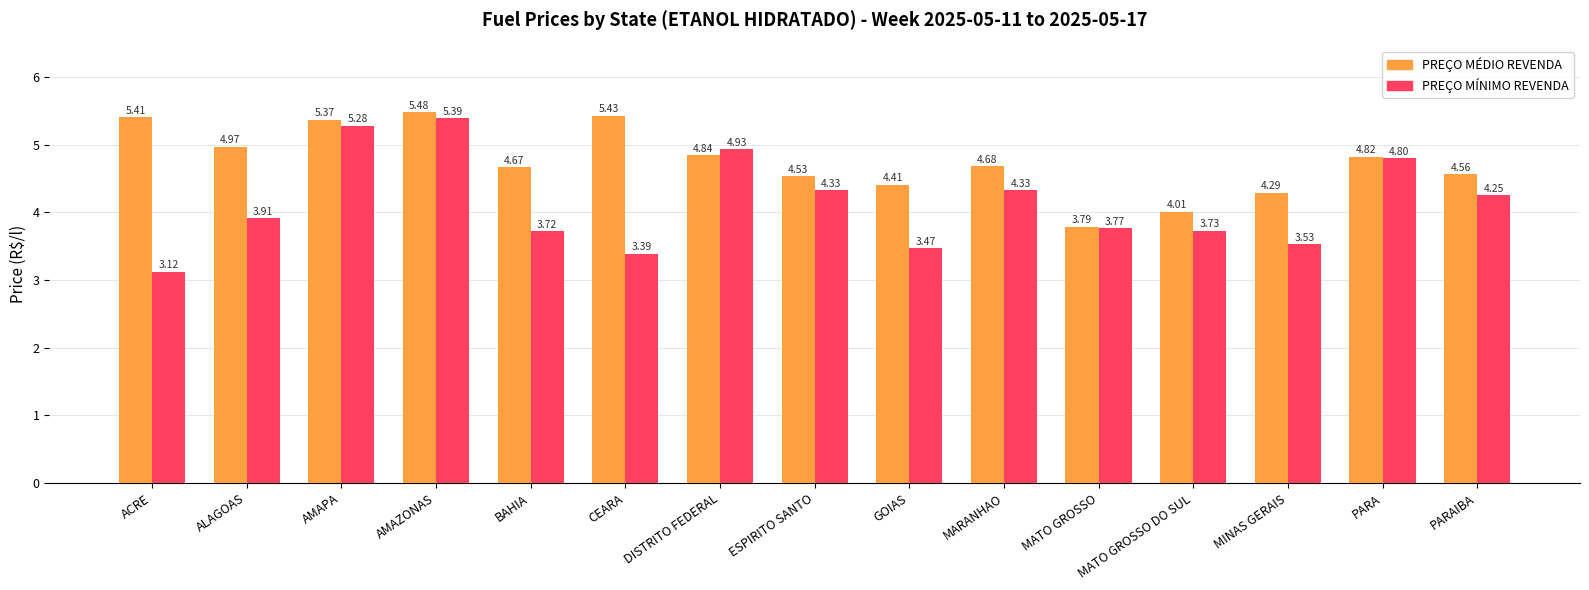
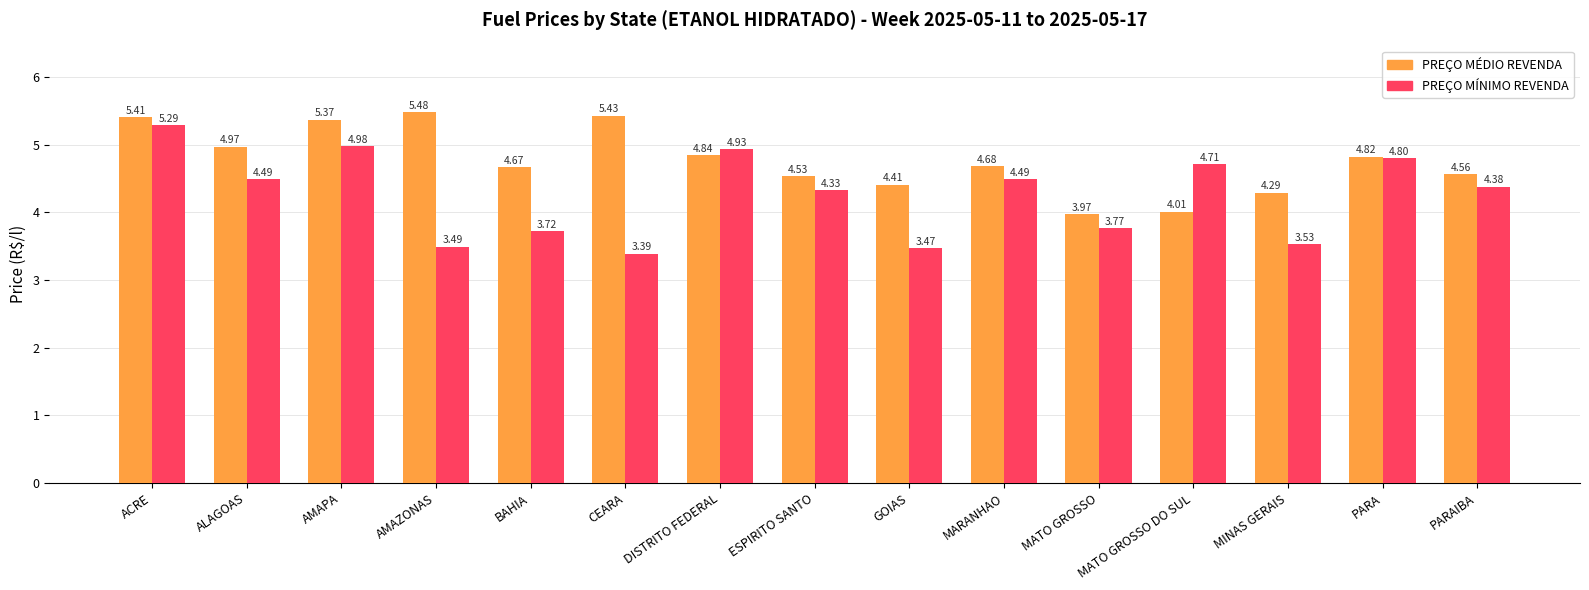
PREÇO MÍNIMO REVENDA, ACRE: 3.12 -> 5.29
PREÇO MÍNIMO REVENDA, ALAGOAS: 3.91 -> 4.49
PREÇO MÍNIMO REVENDA, AMAPA: 5.28 -> 4.98
PREÇO MÍNIMO REVENDA, AMAZONAS: 5.39 -> 3.49
PREÇO MÍNIMO REVENDA, MARANHAO: 4.33 -> 4.49
PREÇO MÉDIO REVENDA, MATO GROSSO: 3.79 -> 3.97
PREÇO MÍNIMO REVENDA, MATO GROSSO DO SUL: 3.73 -> 4.71
PREÇO MÍNIMO REVENDA, PARAIBA: 4.25 -> 4.38
